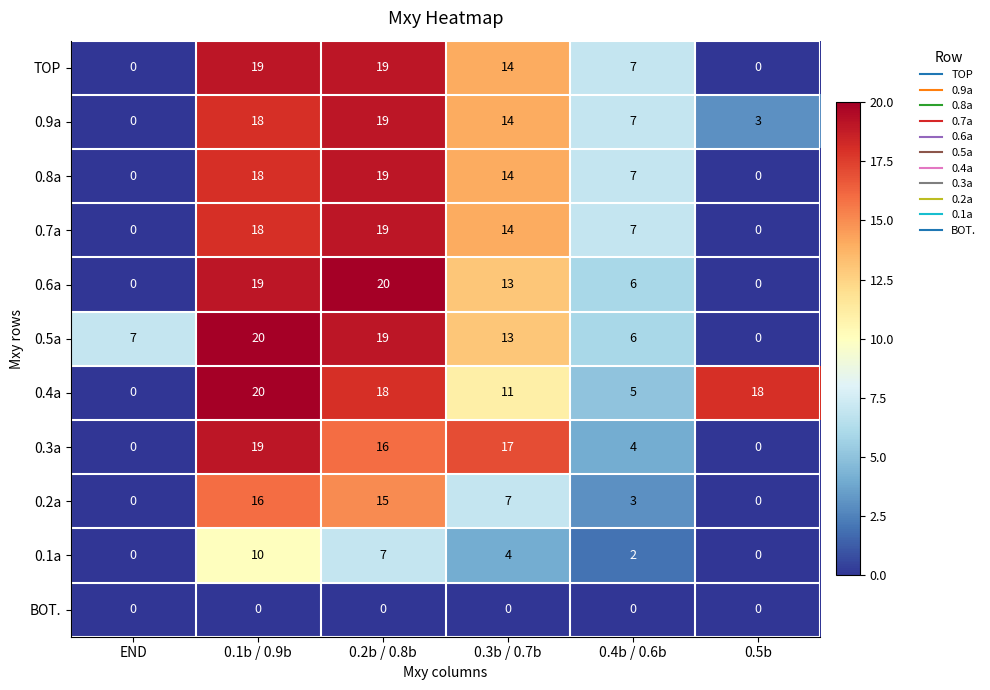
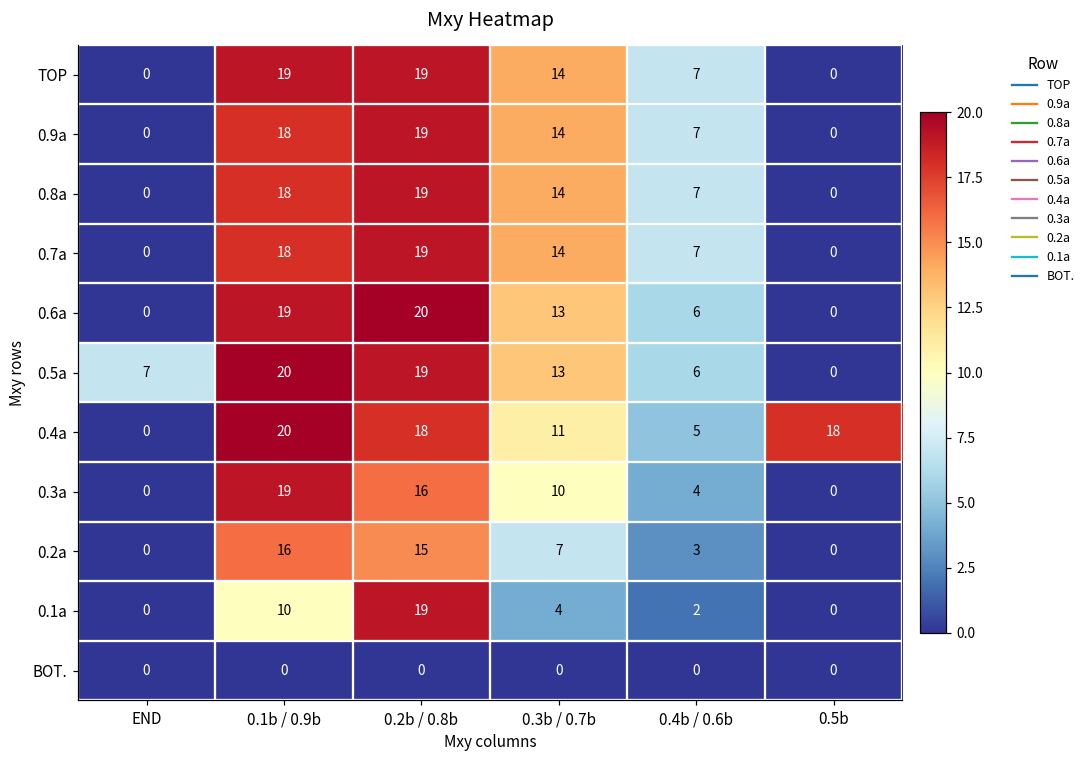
0.9a, 0.5b: 3 -> 0
0.3a, 0.3b / 0.7b: 17 -> 10
0.1a, 0.2b / 0.8b: 7 -> 19
